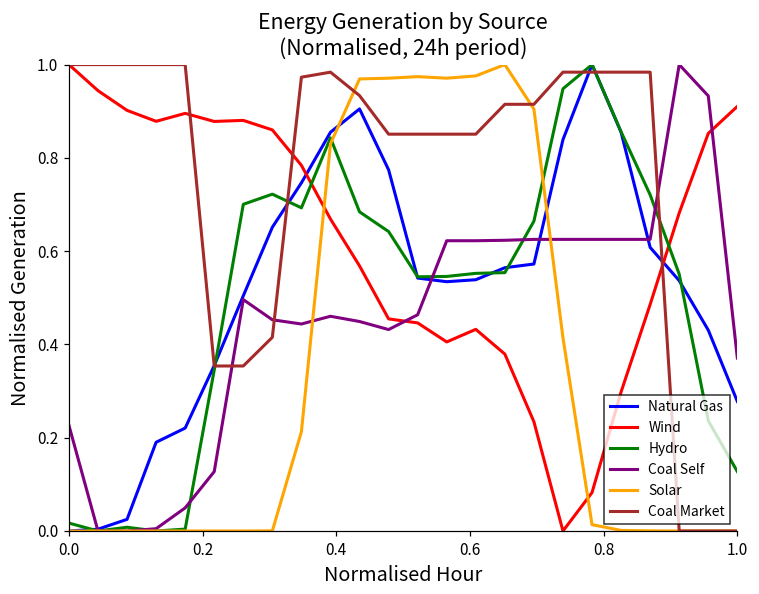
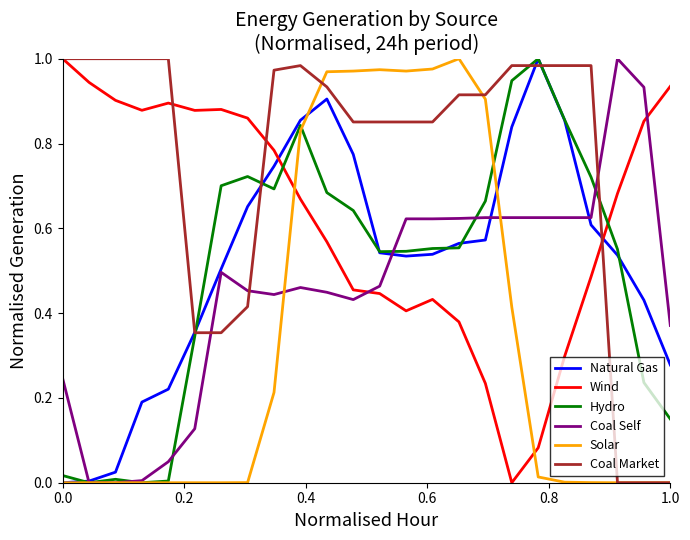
Coal Self, 0.0: 0.23 -> 0.25
Wind, 1.0: 0.91 -> 0.93
Hydro, 1.0: 0.13 -> 0.15
